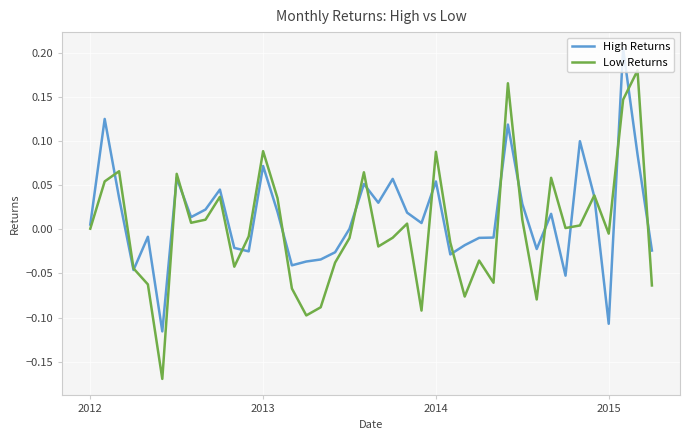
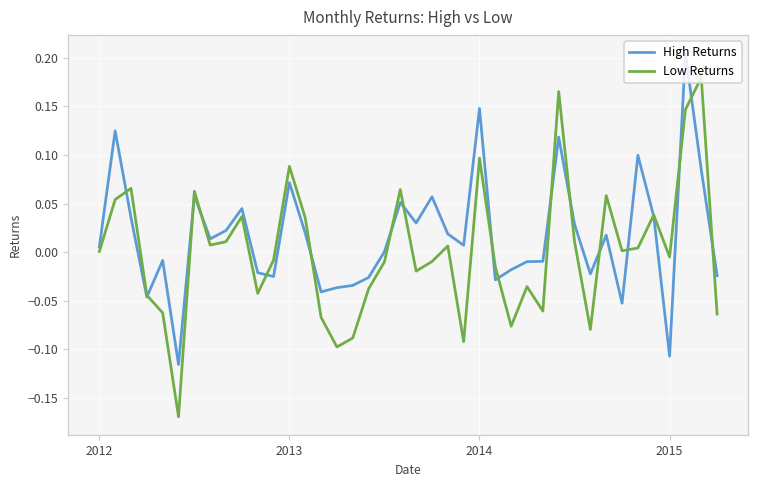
High Returns, 2014: 0.05 -> 0.15
Low Returns, 2014: 0.09 -> 0.10
